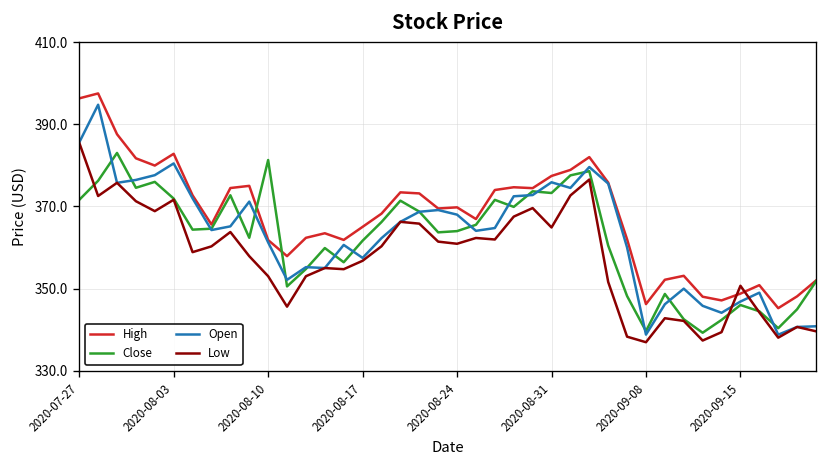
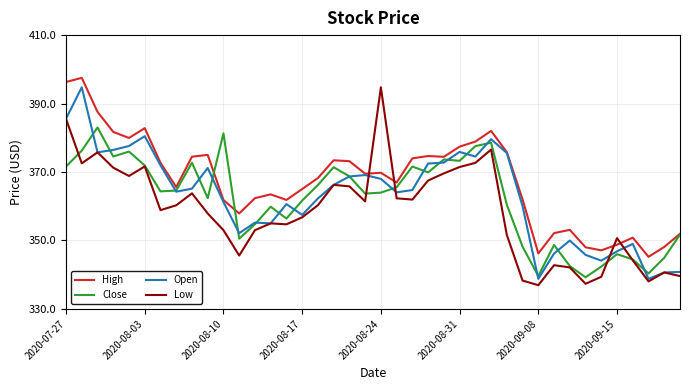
Low, 2020-08-24: 361 -> 395
Low, 2020-08-31: 365 -> 371
